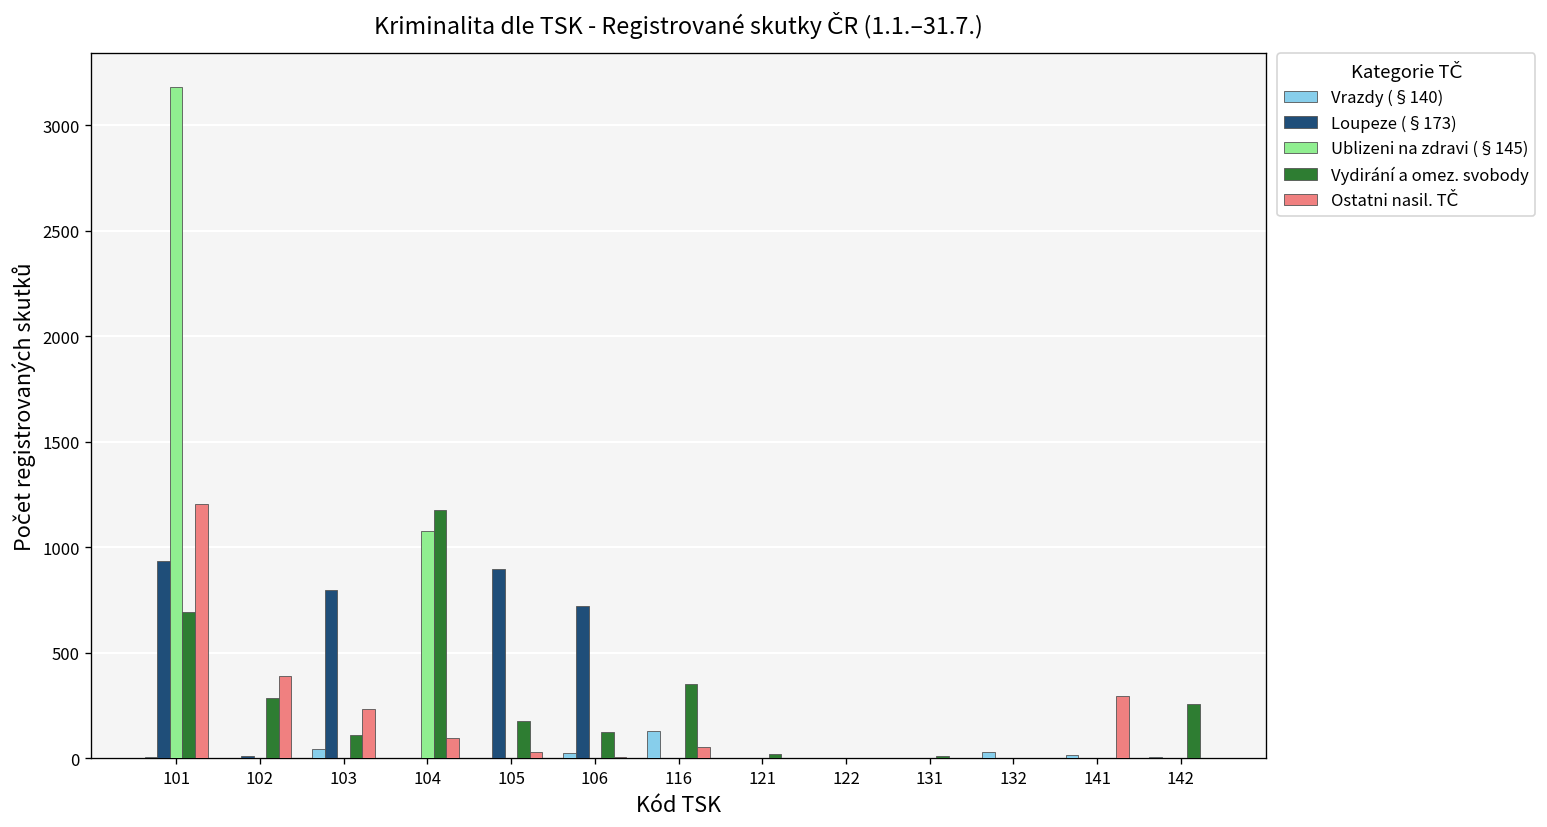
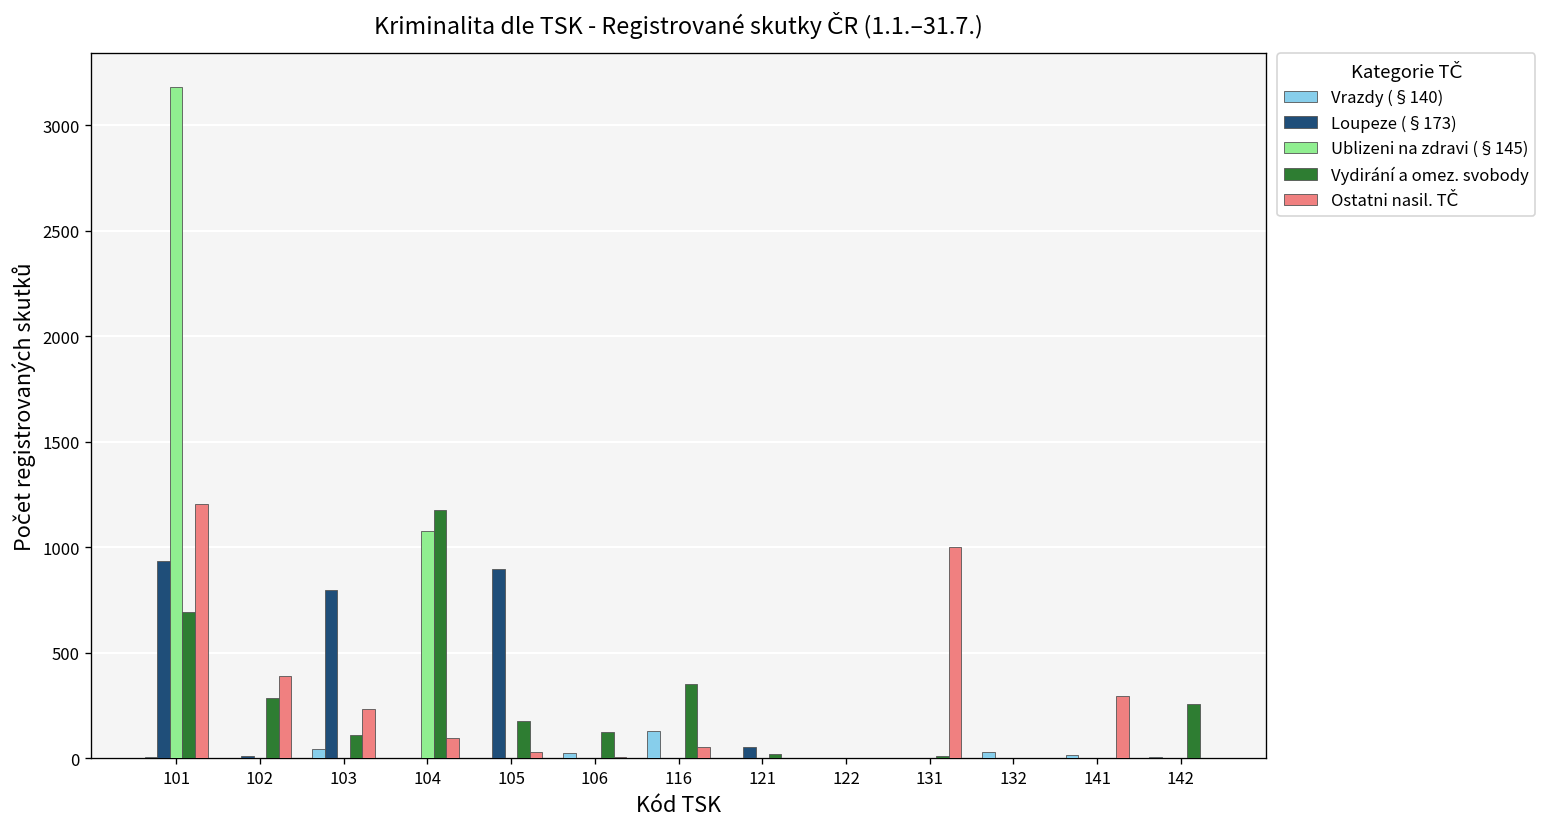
Loupeze (§173), 106: 720 -> 0
Loupeze (§173), 121: 0 -> 50
Ostatni nasil. TČ, 131: 0 -> 1000
